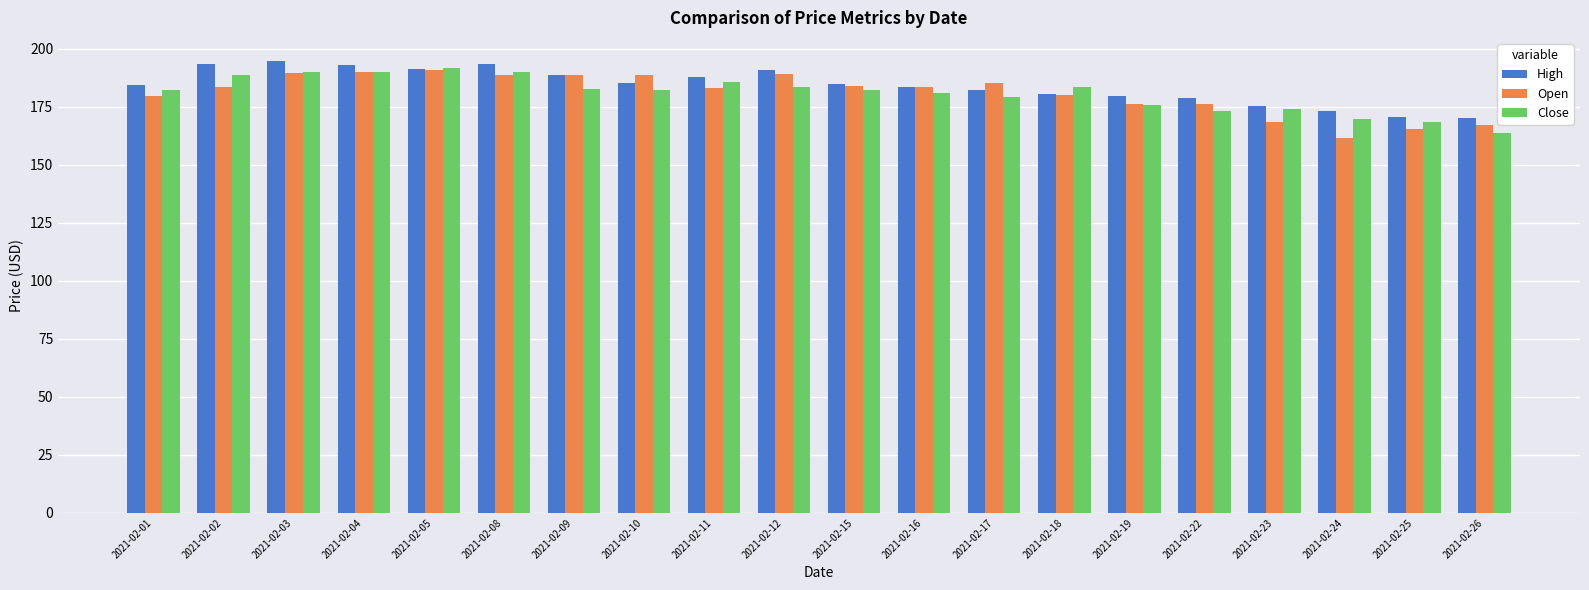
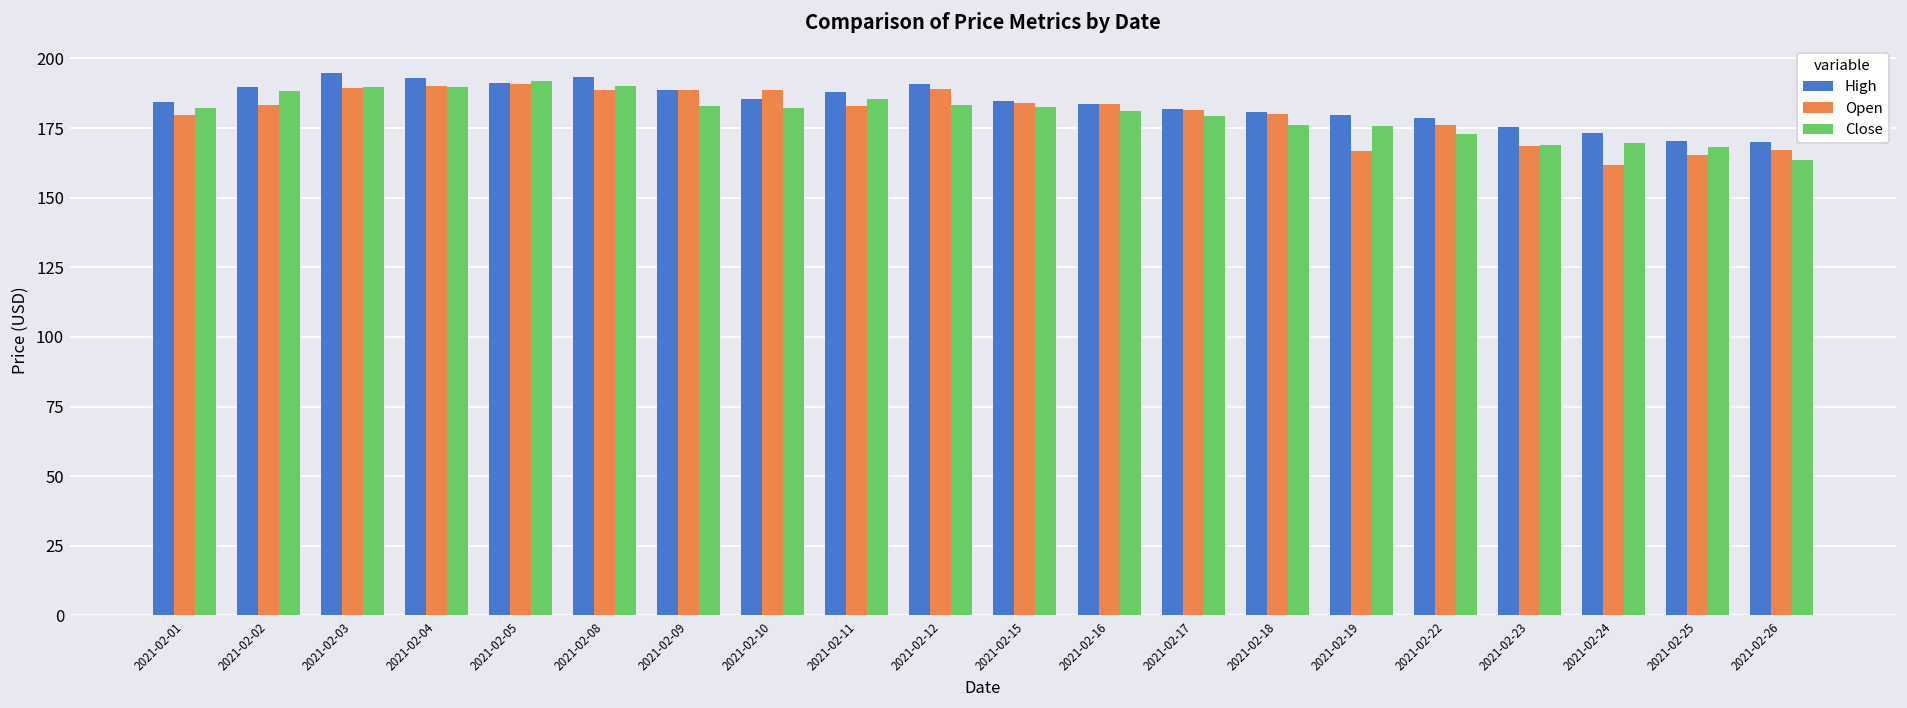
High, 2021-02-02: 193 -> 190
Open, 2021-02-17: 185 -> 181
Close, 2021-02-18: 184 -> 176
Open, 2021-02-19: 176 -> 167
Close, 2021-02-23: 174 -> 169
